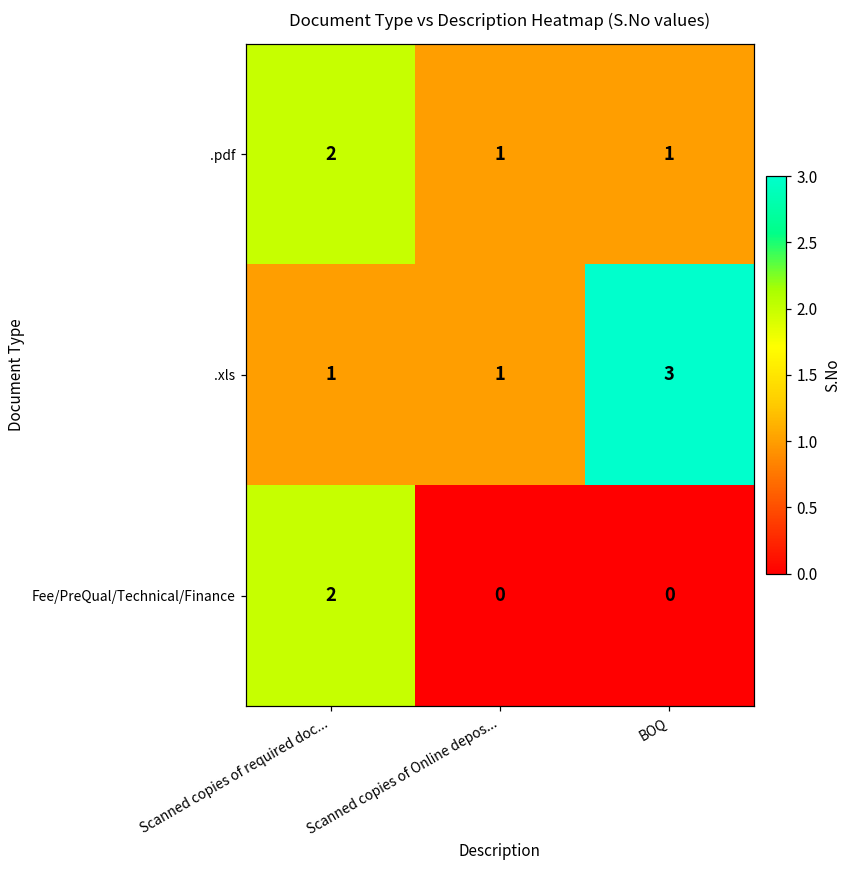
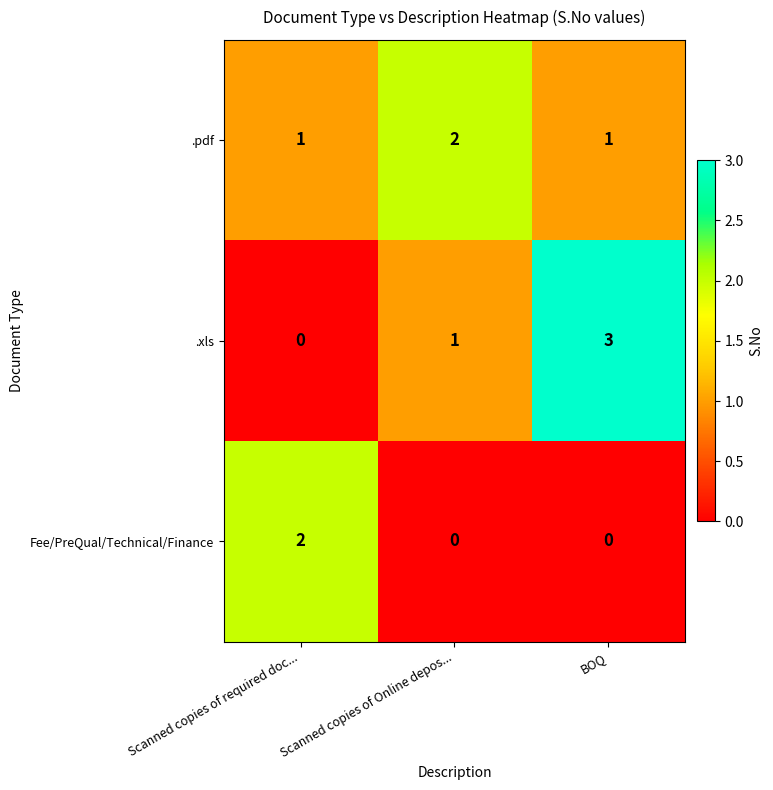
.pdf, Scanned copies of required doc...: 2 -> 1
.pdf, Scanned copies of Online depos...: 1 -> 2
.xls, Scanned copies of required doc...: 1 -> 0
